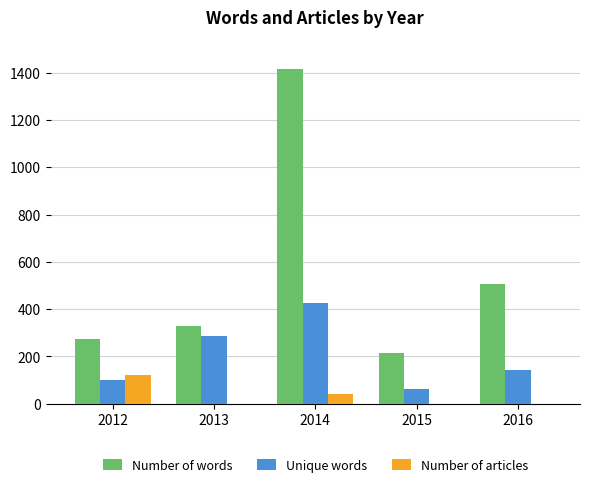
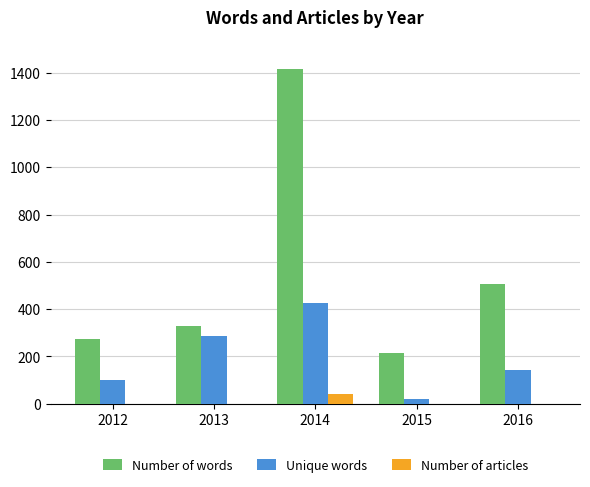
Number of articles, 2012: 120 -> 0
Unique words, 2015: 60 -> 20
